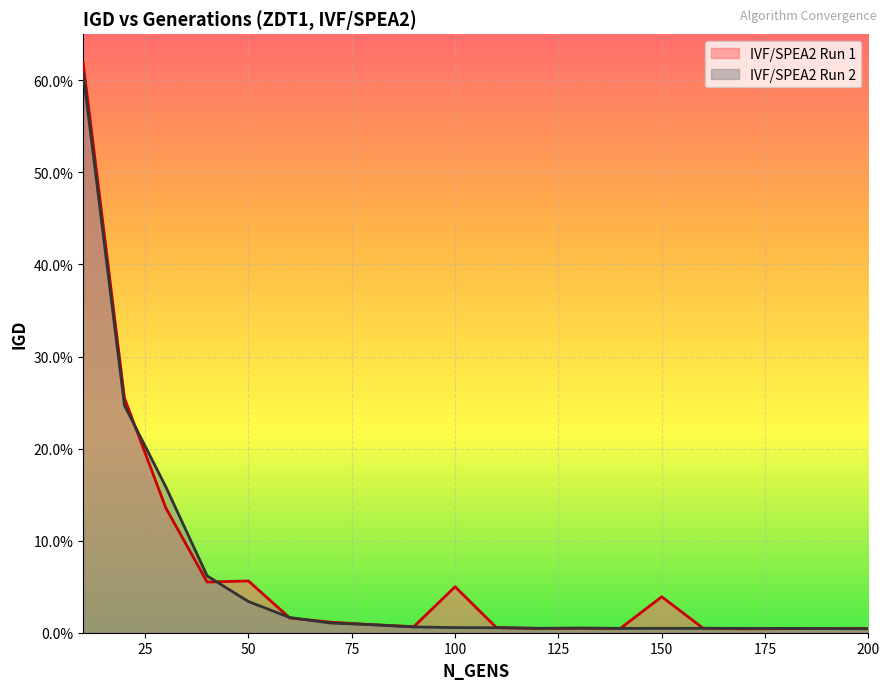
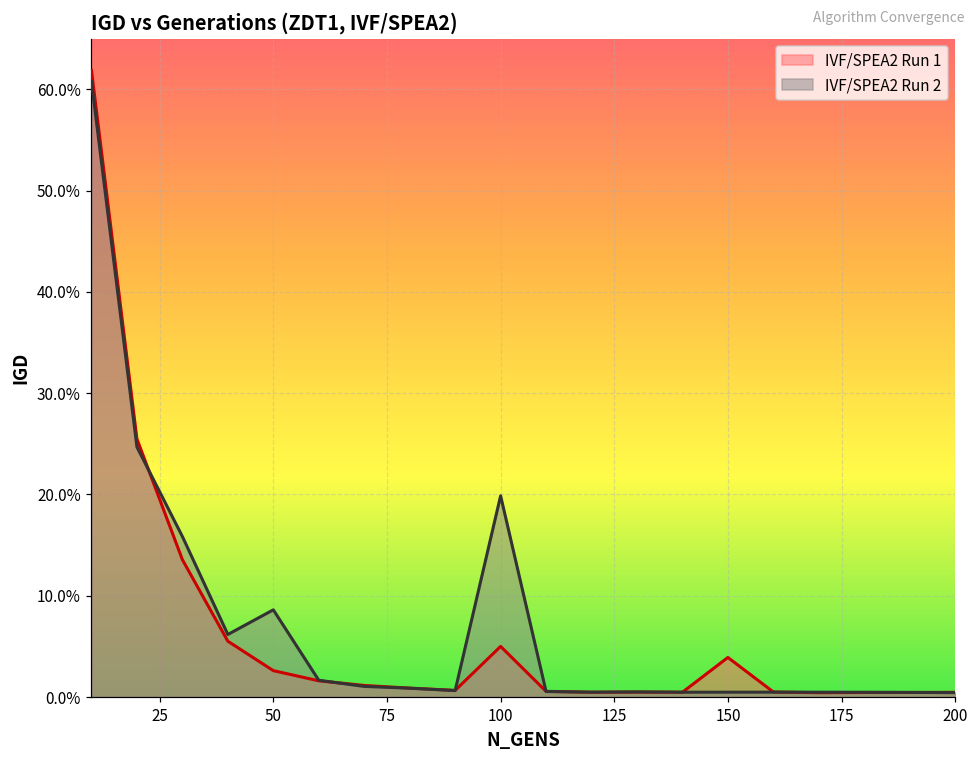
IVF/SPEA2 Run 1, 50: 6% -> 3%
IVF/SPEA2 Run 2, 50: 3% -> 9%
IVF/SPEA2 Run 2, 100: 1% -> 20%
